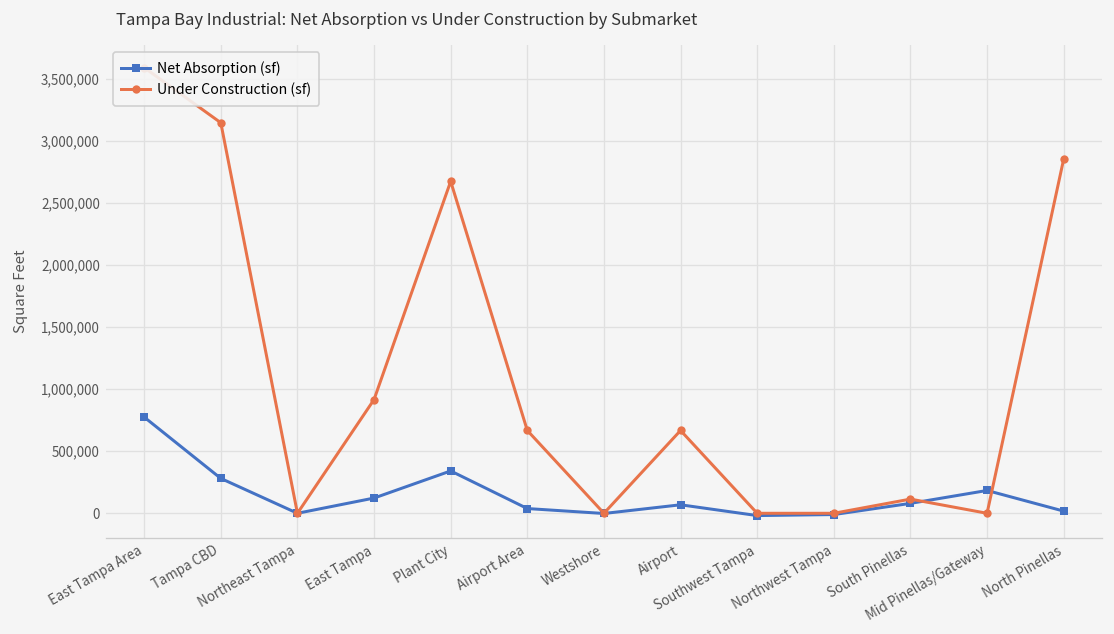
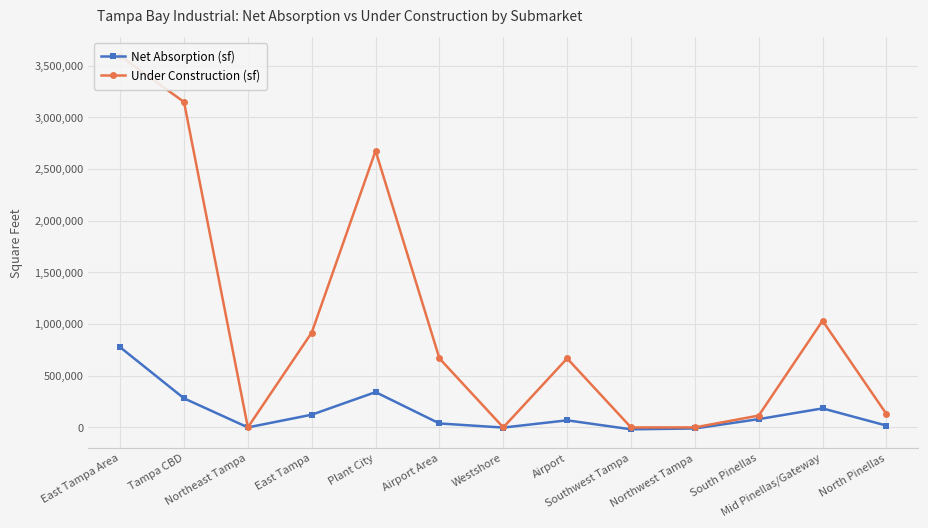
Under Construction (sf), Mid Pinellas/Gateway: 0 -> 1,030,000
Under Construction (sf), North Pinellas: 2,860,000 -> 130,000
